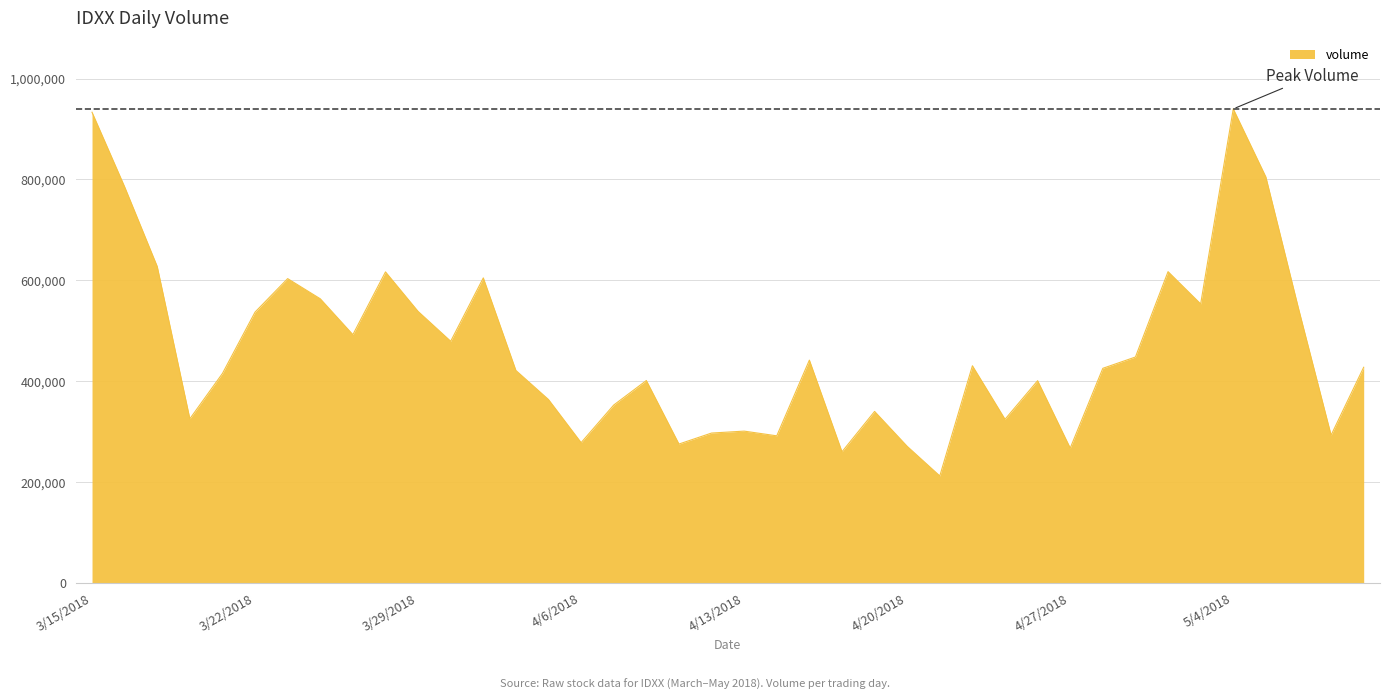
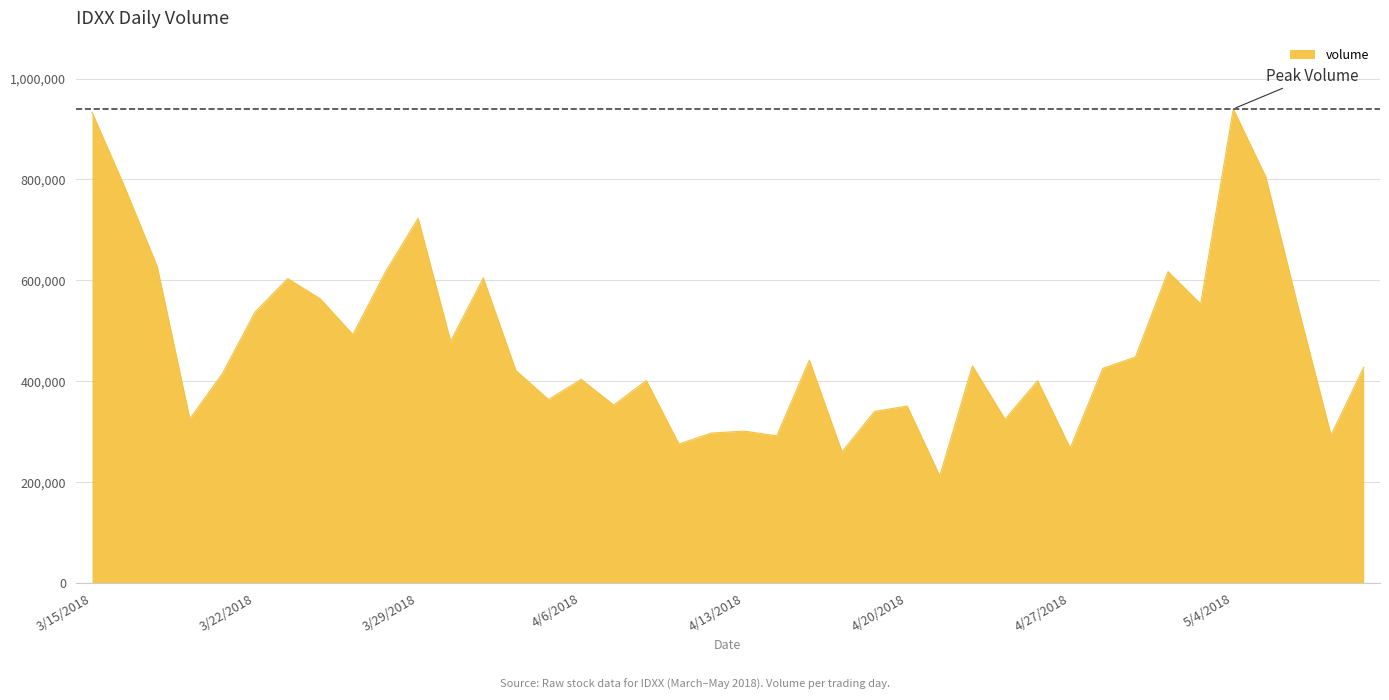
3/29/2018: 540,000 -> 720,000
4/6/2018: 280,000 -> 400,000
4/20/2018: 270,000 -> 350,000
